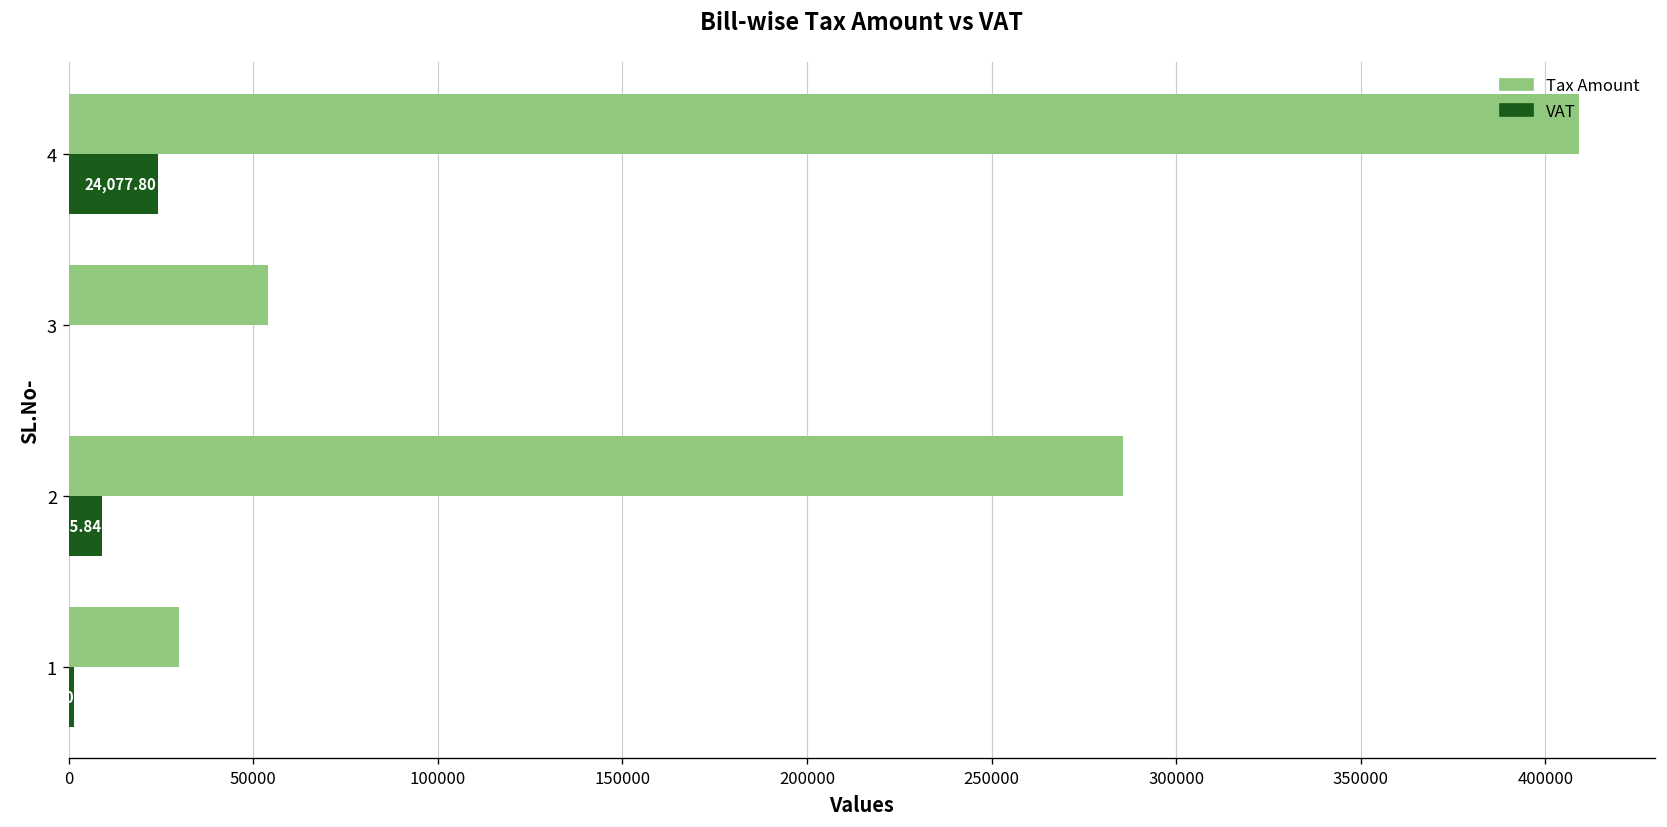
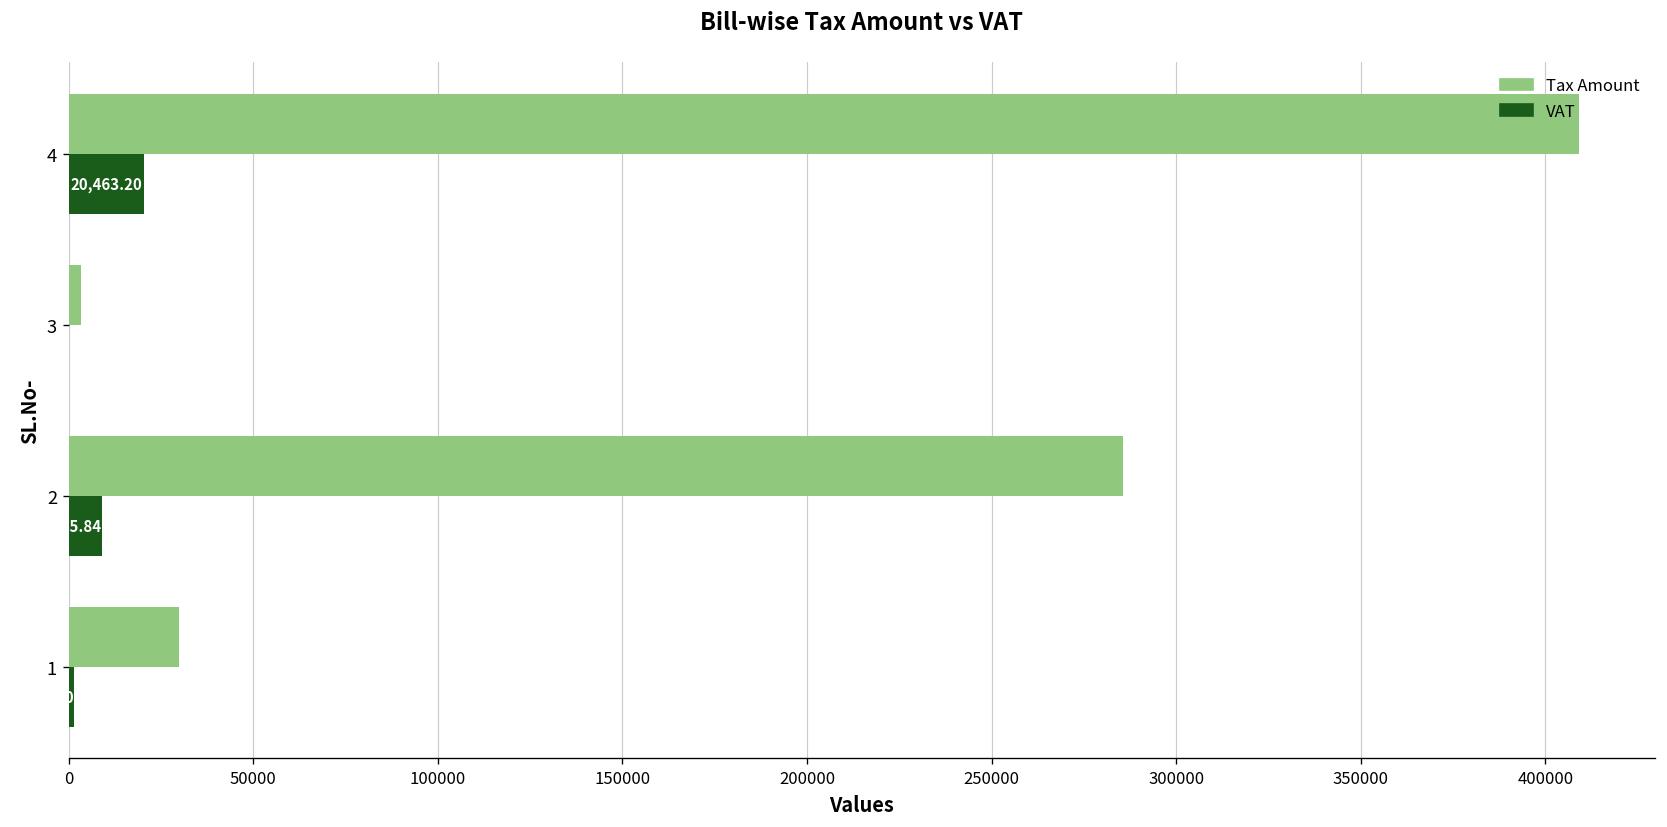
VAT, 4: 24,077.80 -> 20,463.20
Tax Amount, 3: 54000 -> 3000
